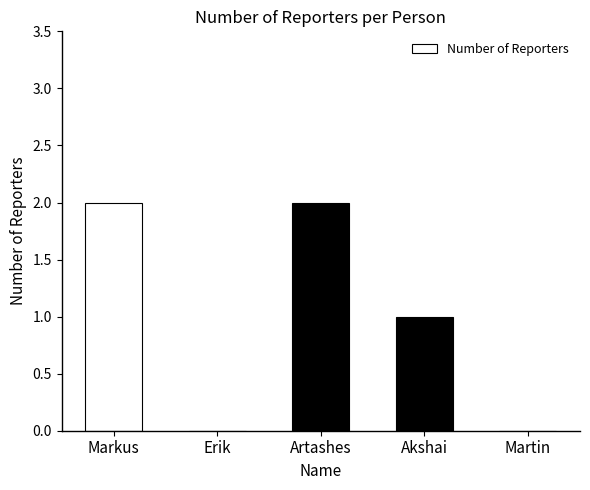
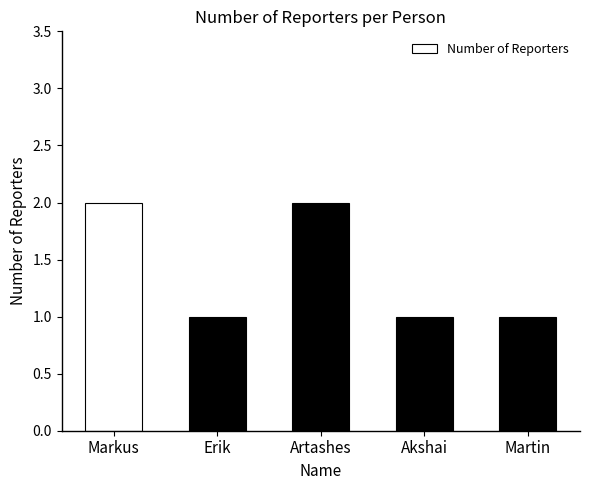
Erik: 0 -> 1
Martin: 0 -> 1
